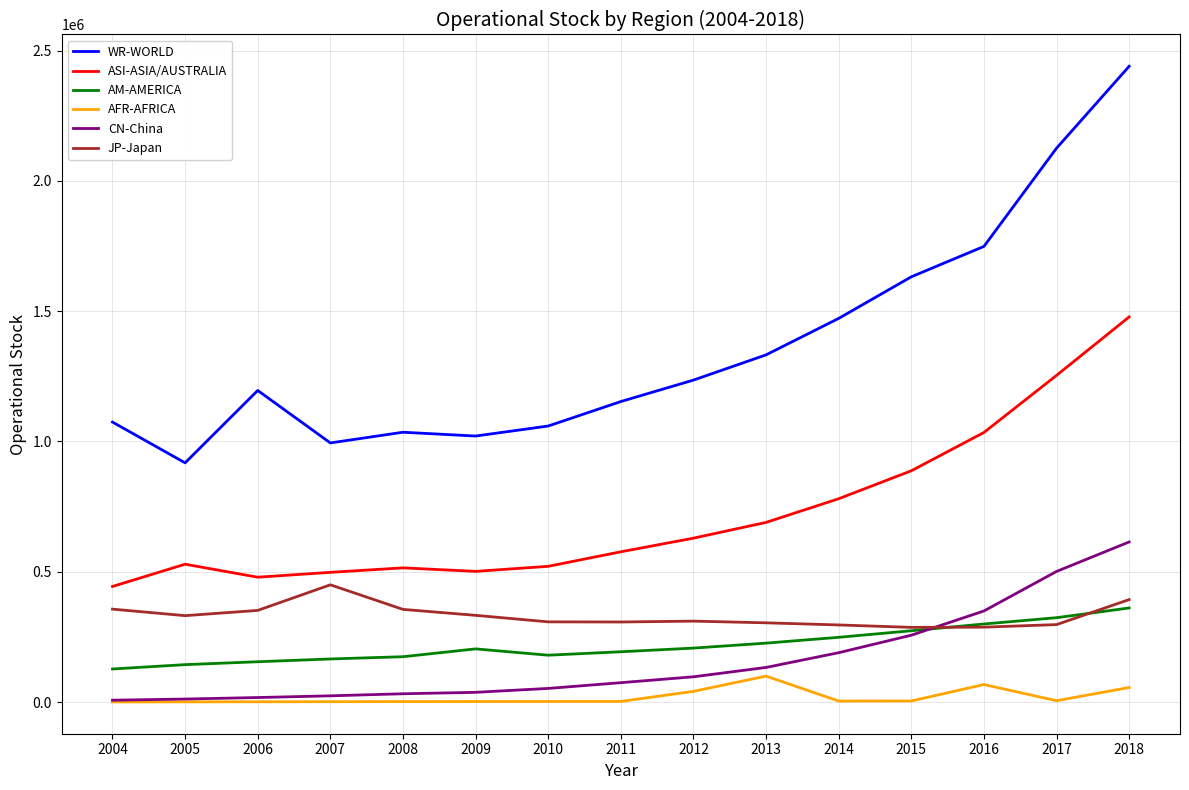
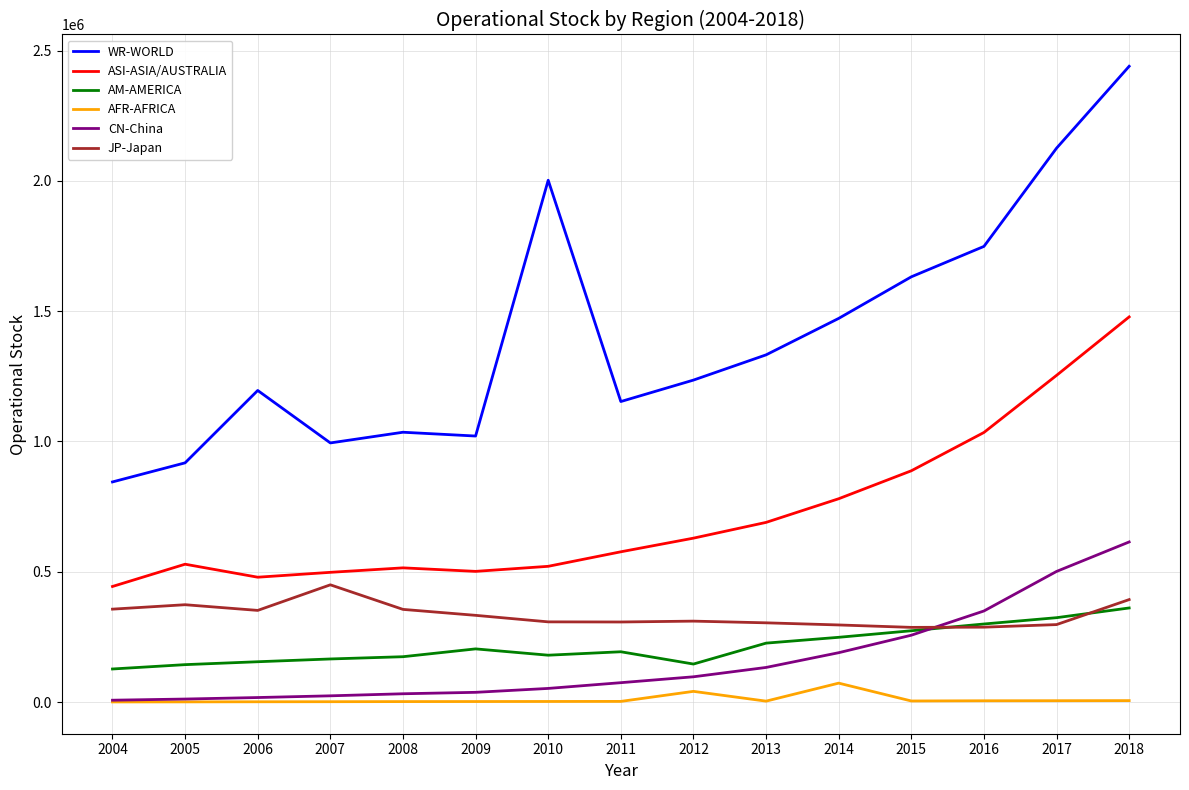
WR-WORLD, 2004: 1070000 -> 840000
JP-Japan, 2005: 330000 -> 370000
WR-WORLD, 2010: 1060000 -> 2000000
AM-AMERICA, 2012: 210000 -> 150000
AFR-AFRICA, 2013: 100000 -> 0
AFR-AFRICA, 2014: 0 -> 70000
AFR-AFRICA, 2016: 70000 -> 0
AFR-AFRICA, 2018: 60000 -> 10000
